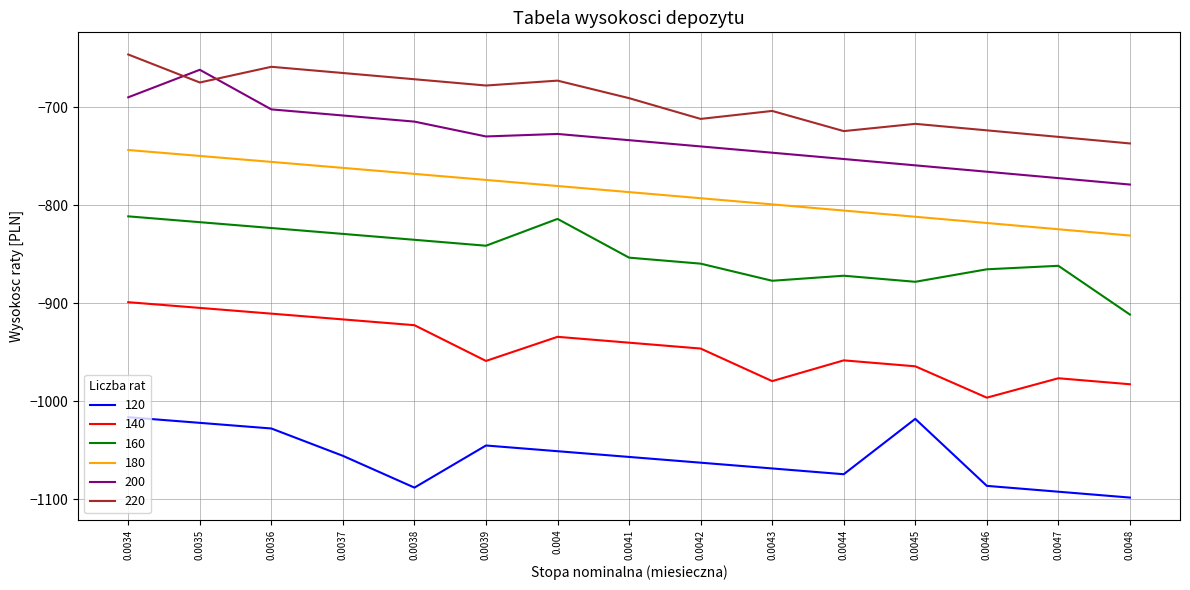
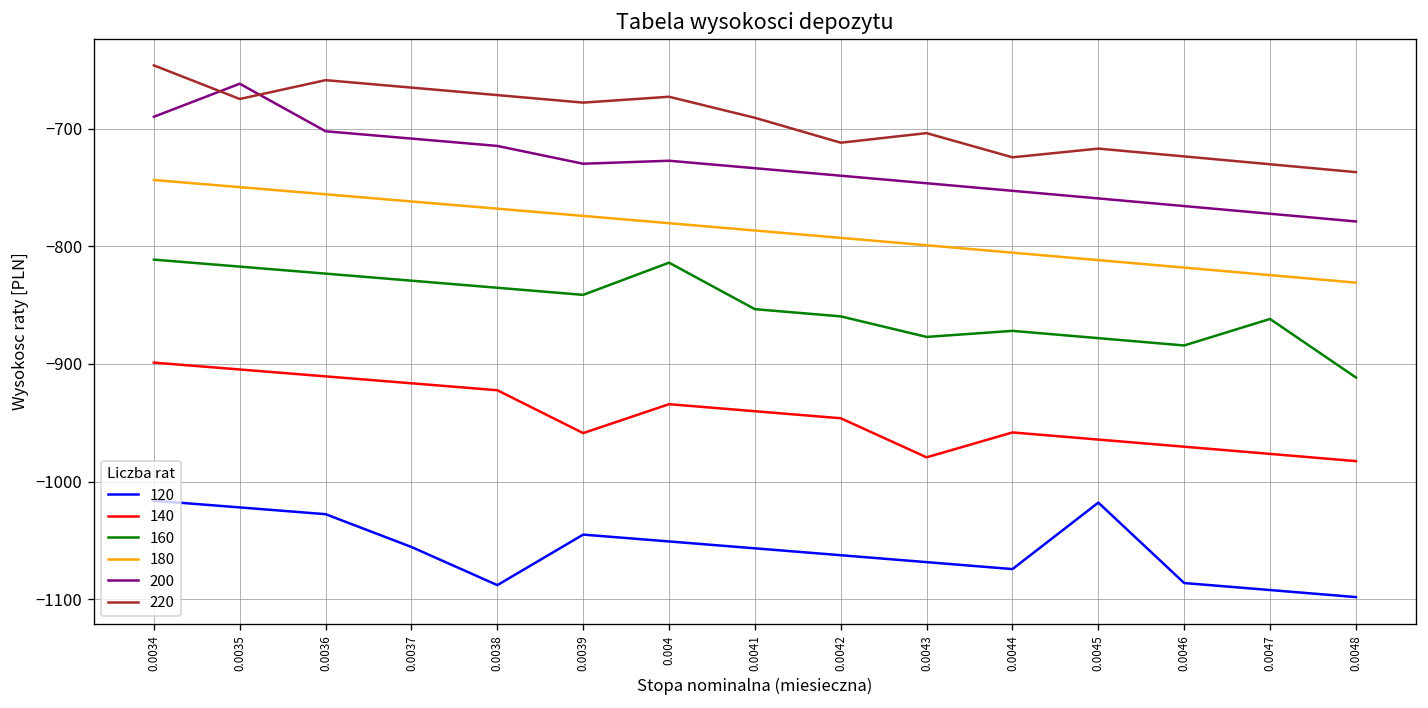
140, 0.0046: -1000 -> -970
160, 0.0046: -870 -> -880
